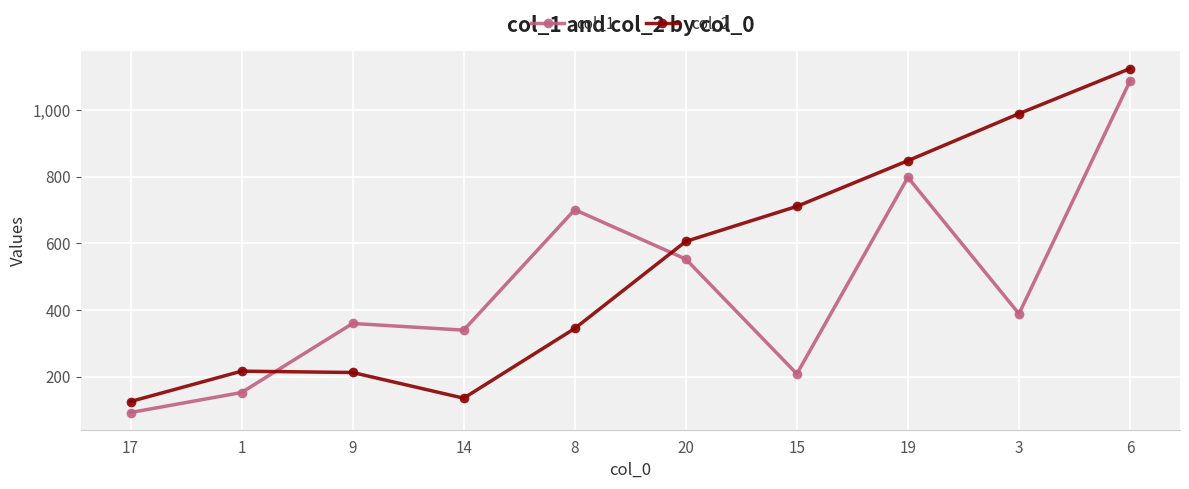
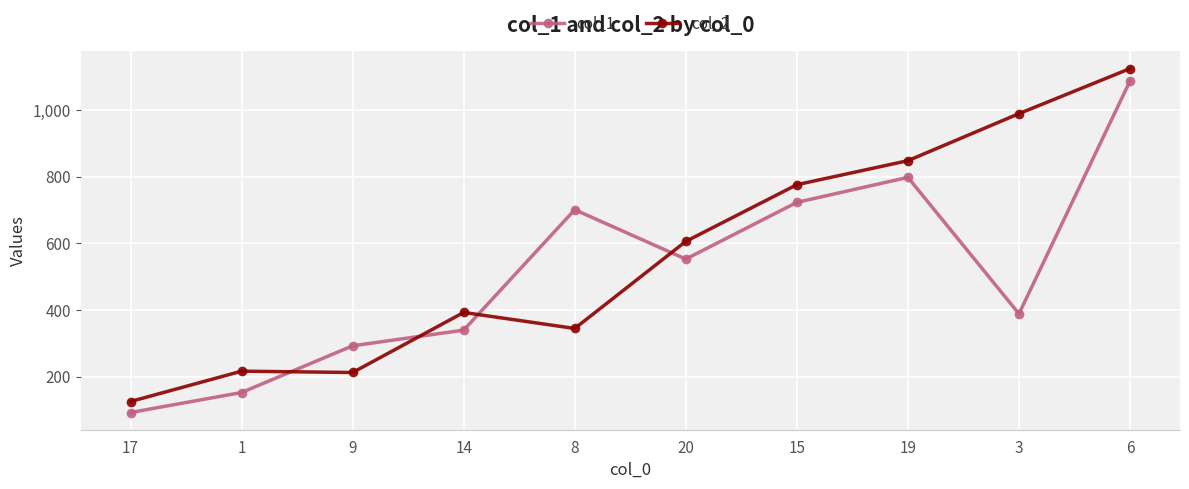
col_1, 9: 360 -> 290
col_2, 14: 140 -> 390
col_1, 15: 210 -> 720
col_2, 15: 710 -> 780
